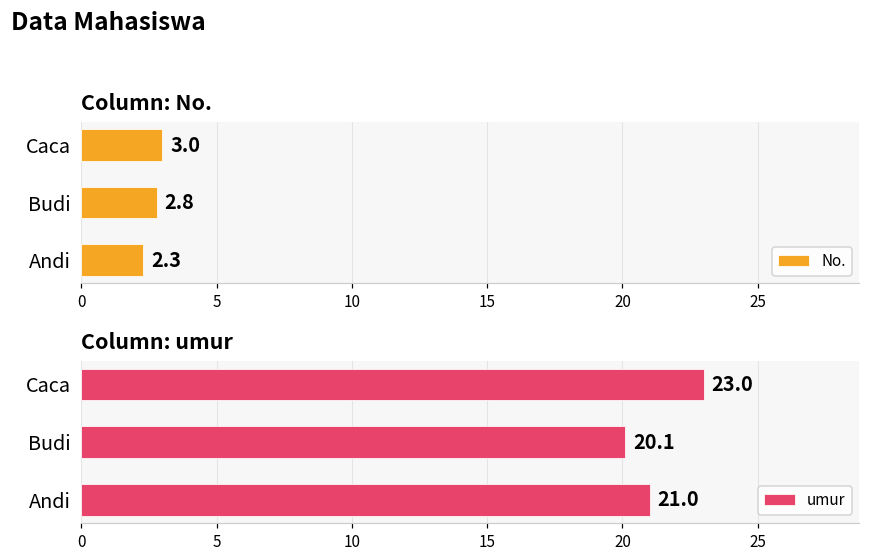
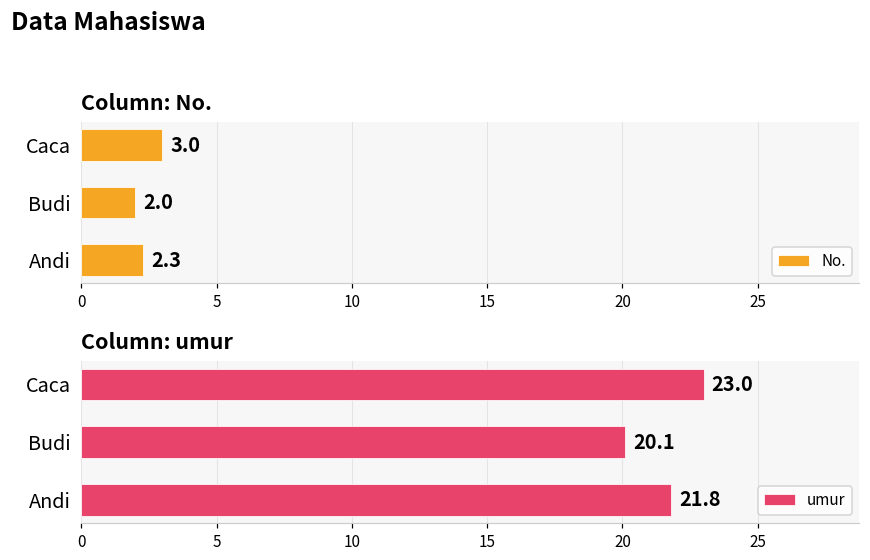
Column: No., Budi: 2.8 -> 2.0
Column: umur, Andi: 21.0 -> 21.8
